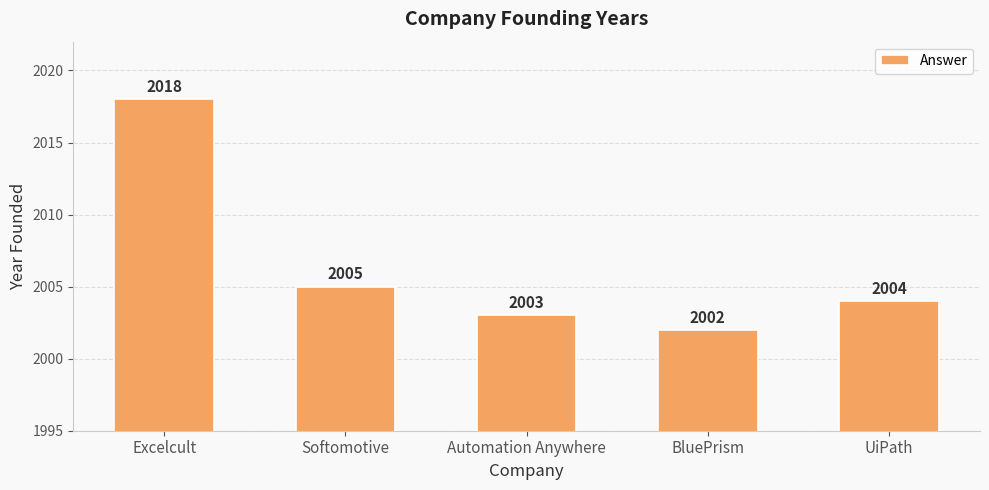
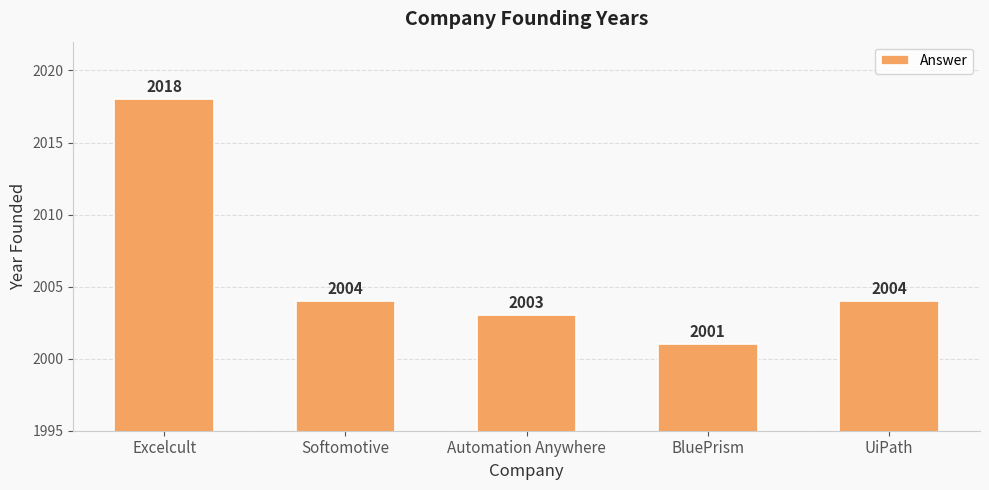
Softomotive: 2005 -> 2004
BluePrism: 2002 -> 2001
